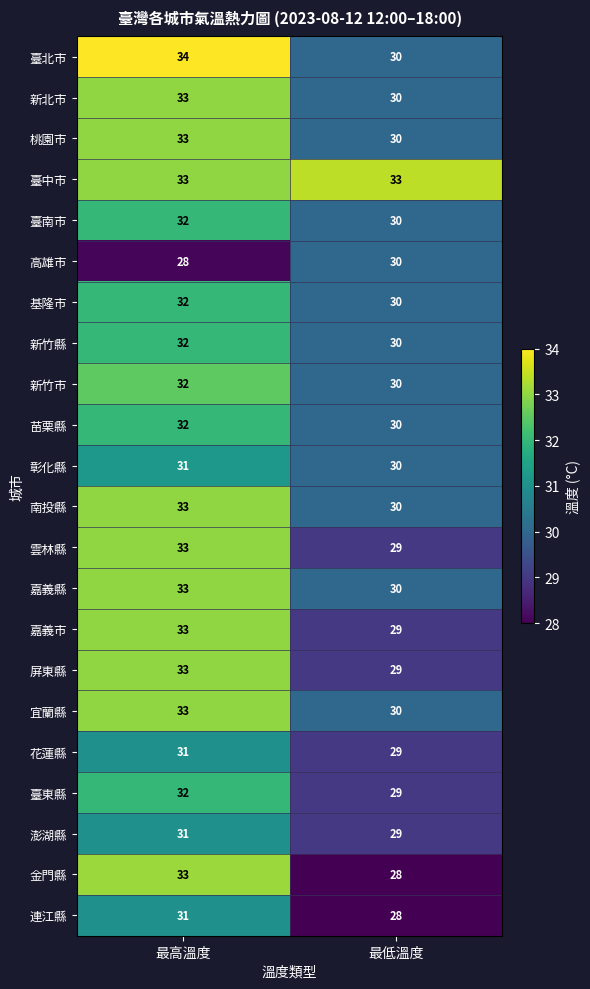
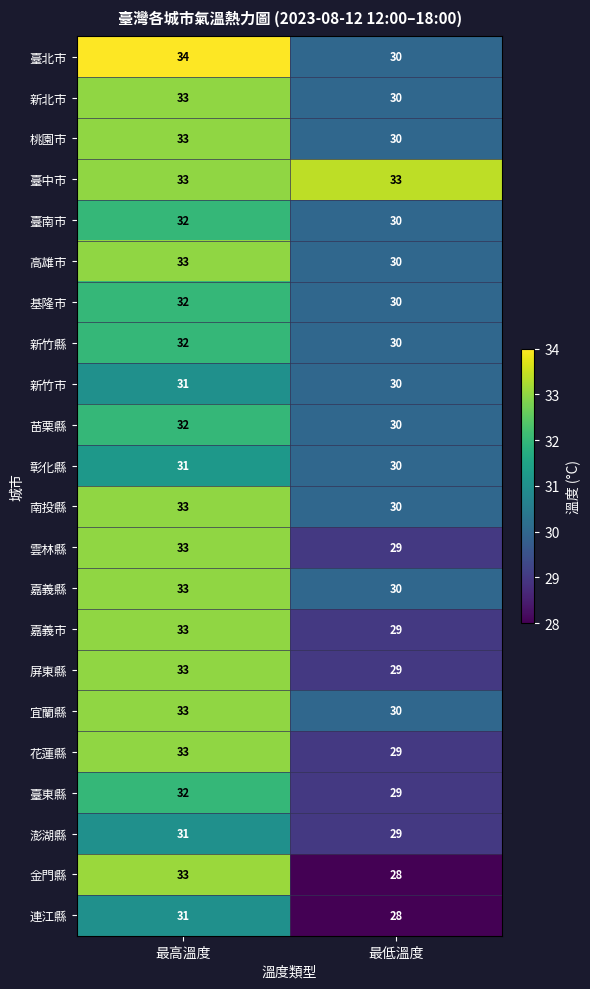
高雄市, 最高溫度: 28 -> 33
新竹市, 最高溫度: 32 -> 31
花蓮縣, 最高溫度: 31 -> 33
